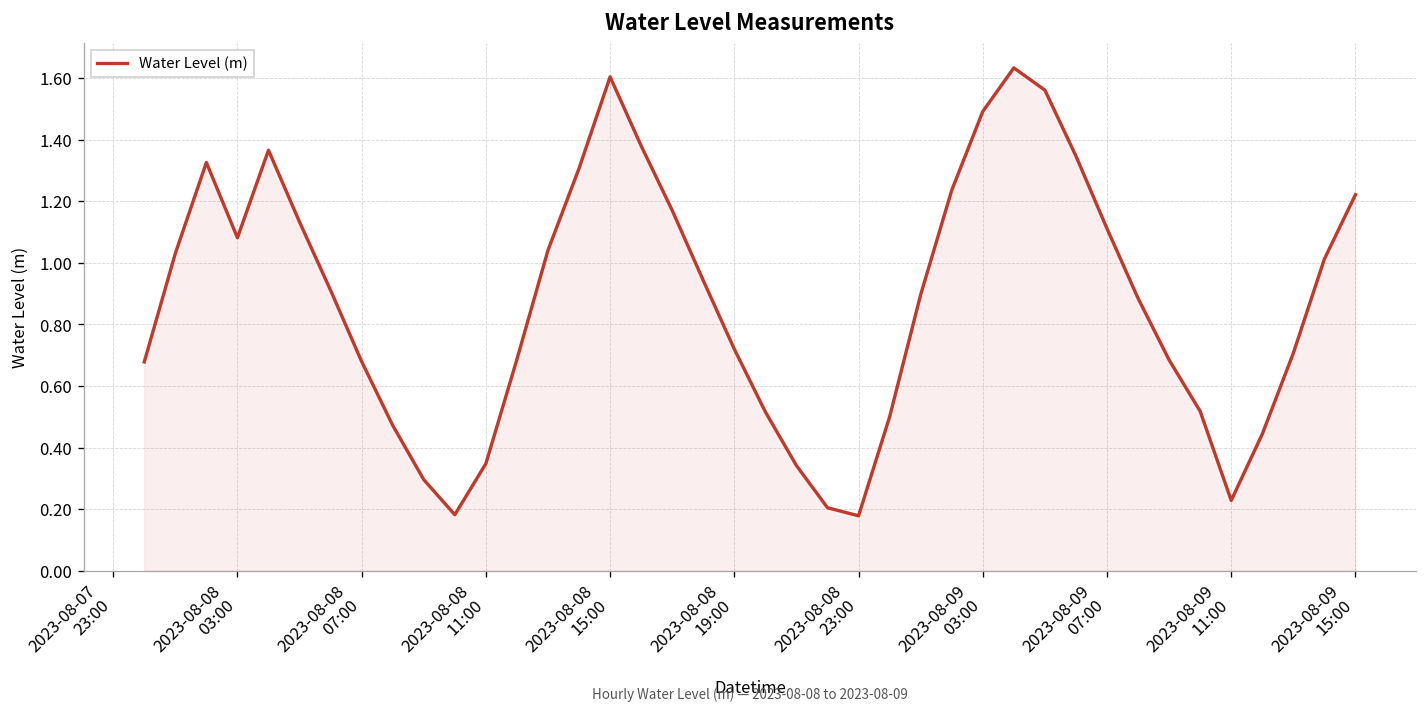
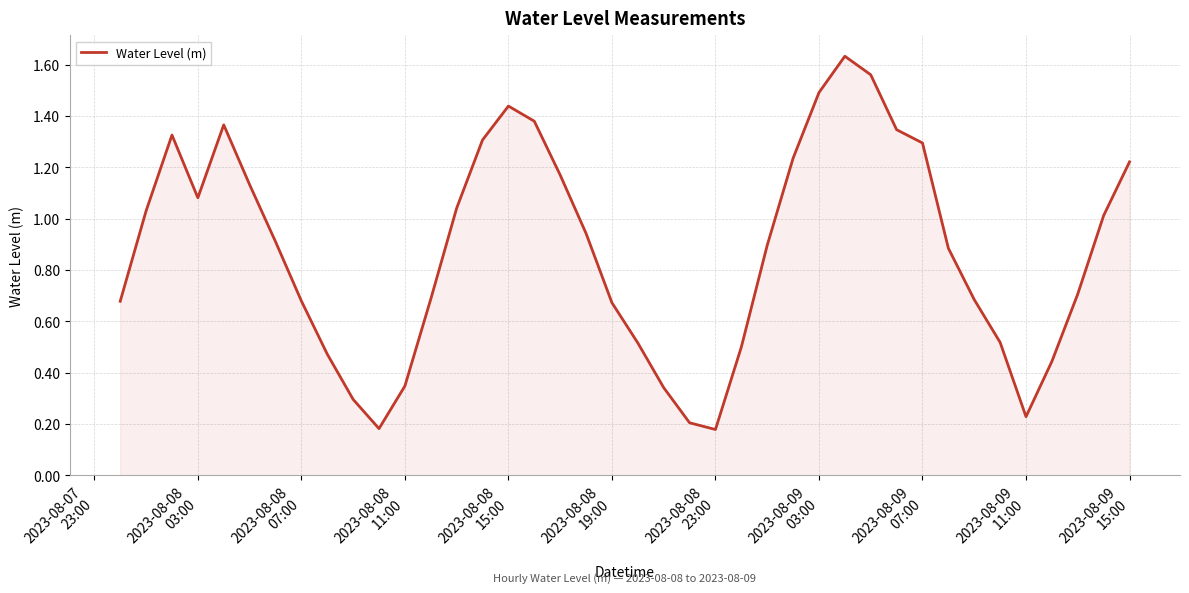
2023-08-08 15:00: 1.60 -> 1.44
2023-08-08 19:00: 0.72 -> 0.67
2023-08-09 07:00: 1.11 -> 1.30
